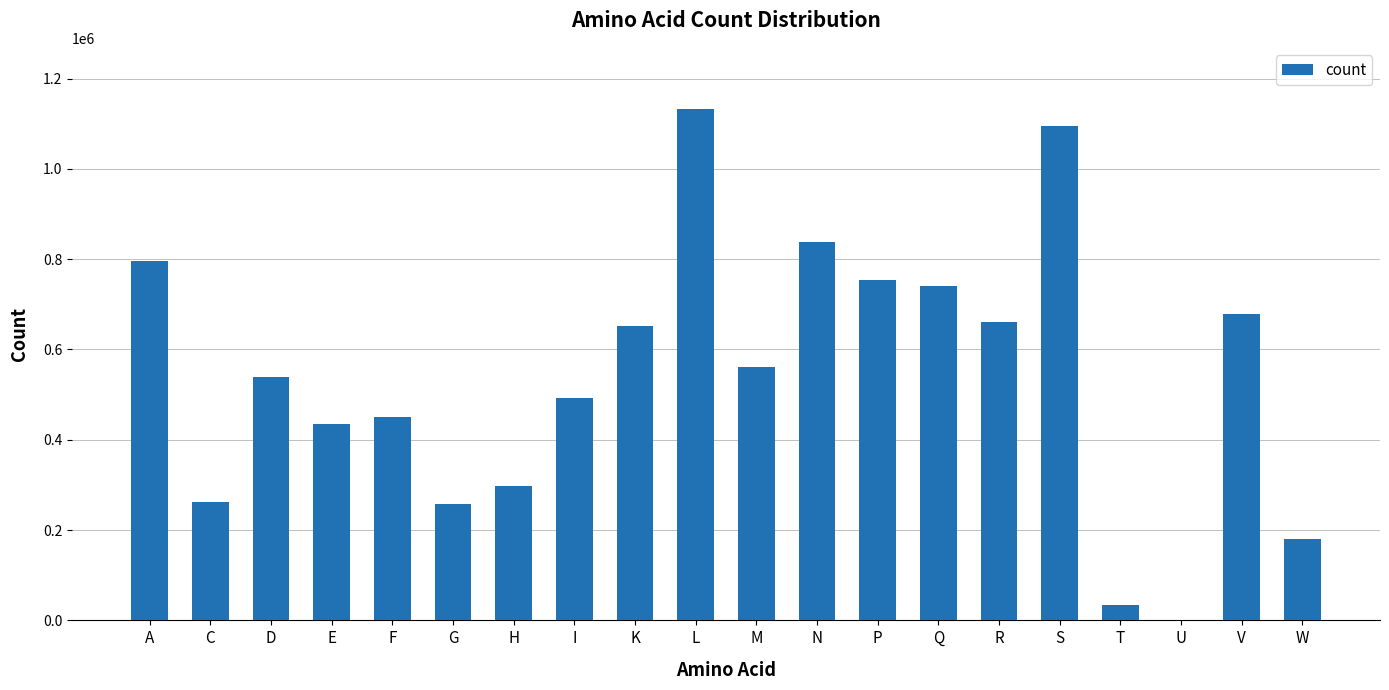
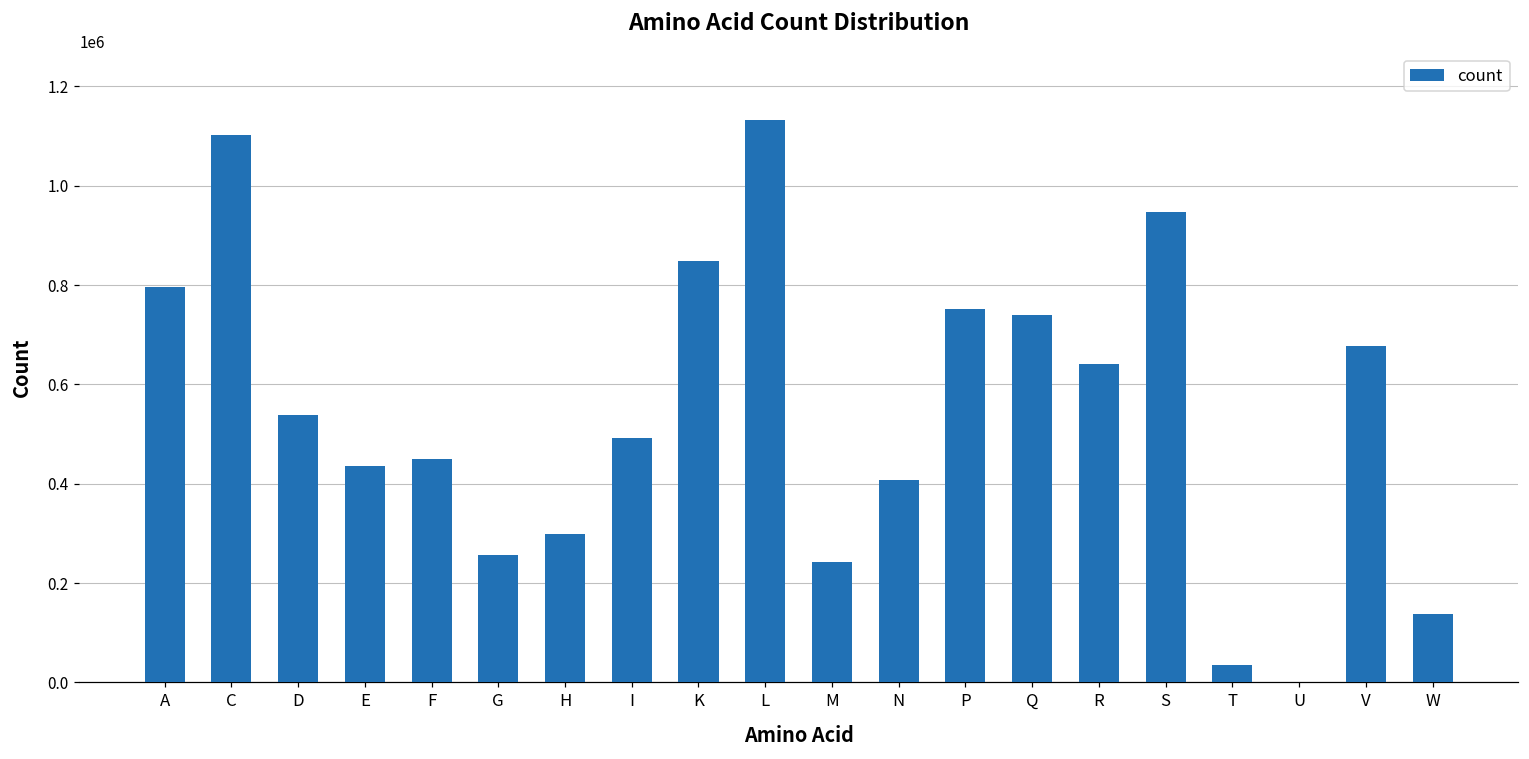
C: 260000 -> 1100000
K: 650000 -> 850000
M: 560000 -> 240000
N: 840000 -> 410000
R: 660000 -> 640000
S: 1090000 -> 950000
W: 180000 -> 140000
